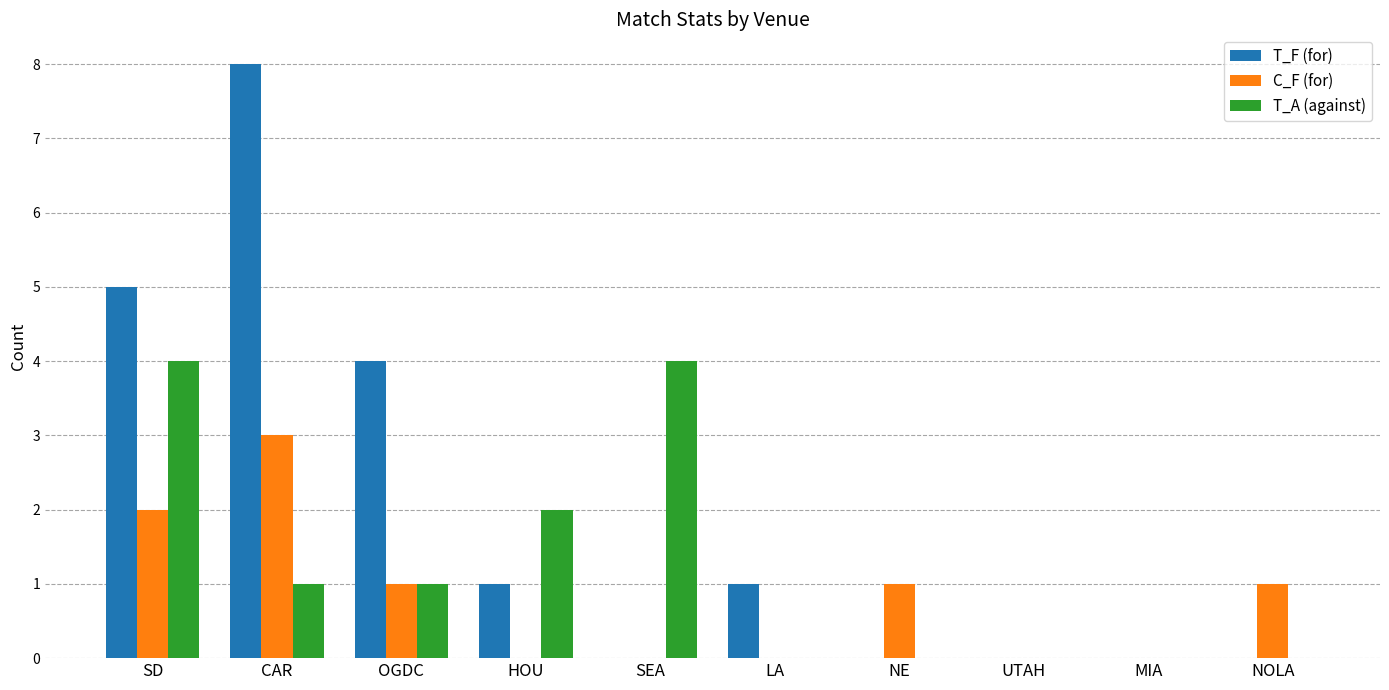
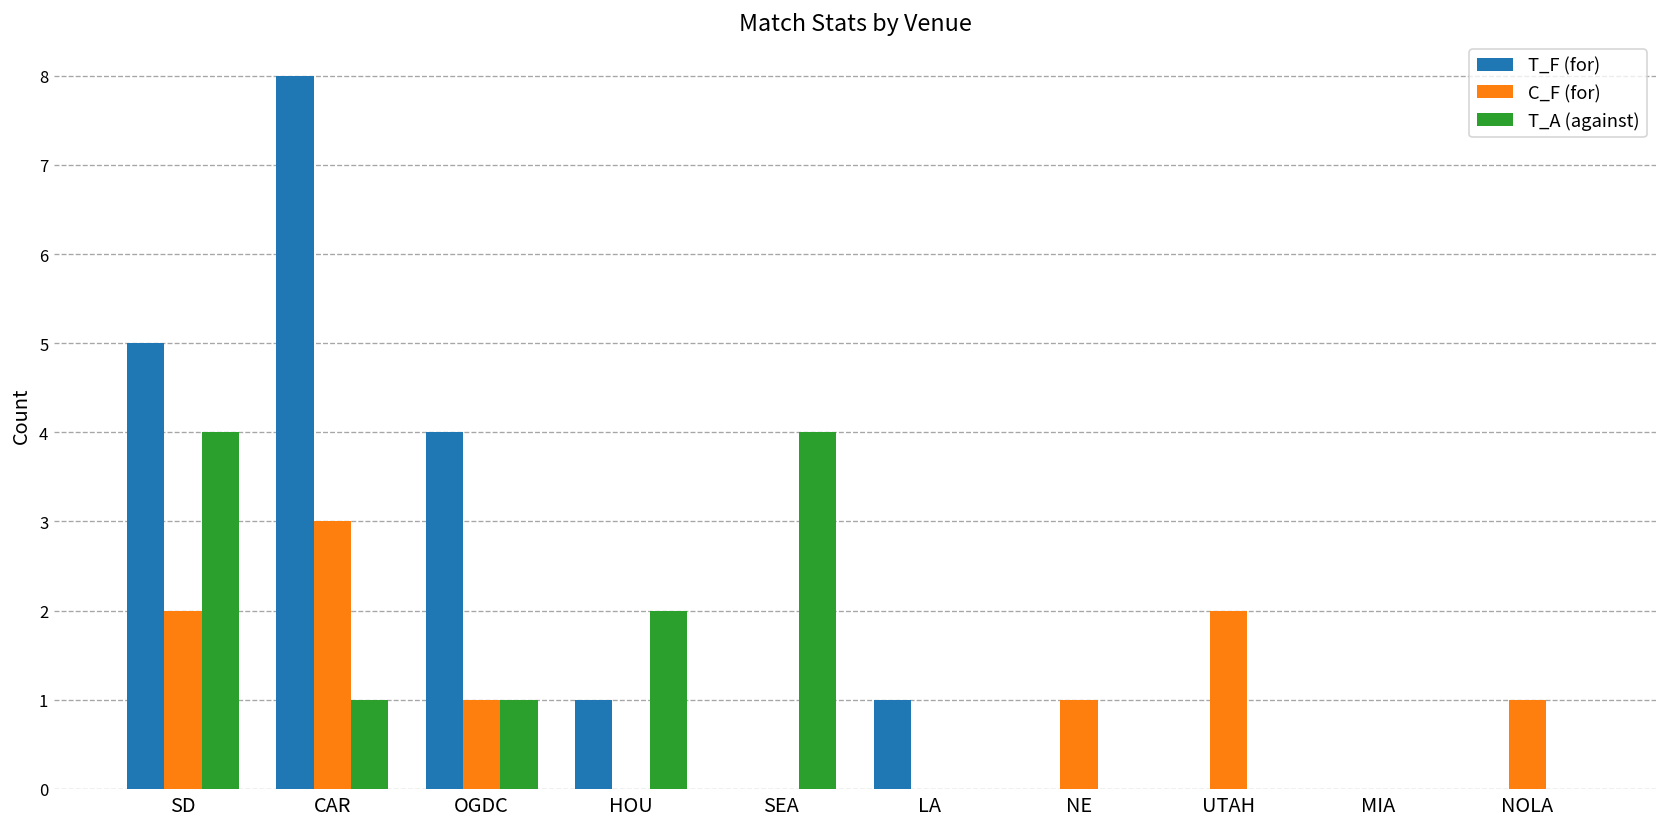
C_F (for), UTAH: 0 -> 2
